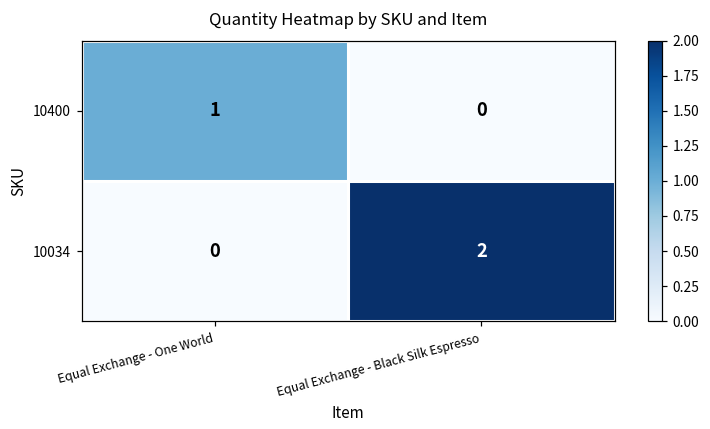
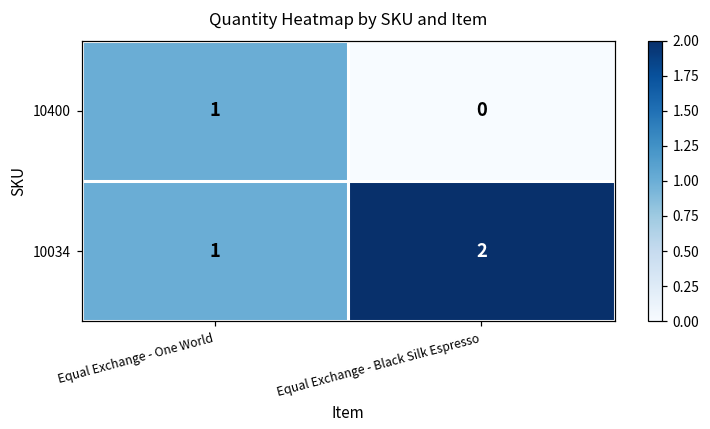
10034, Equal Exchange - One World: 0 -> 1
